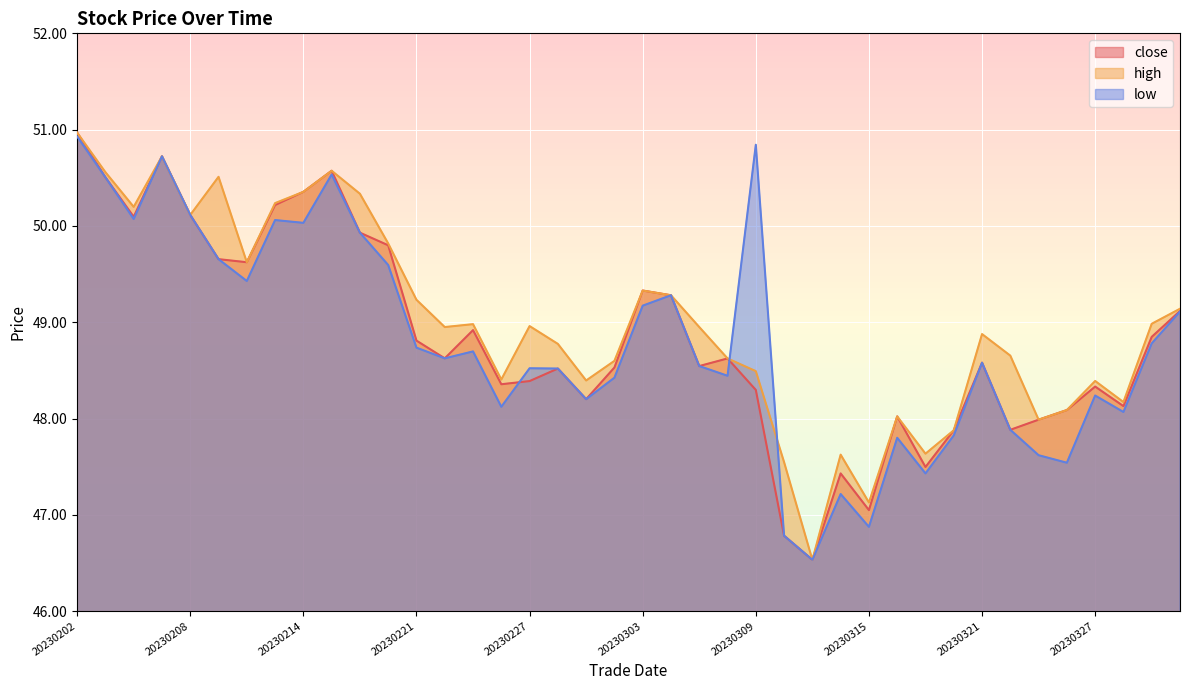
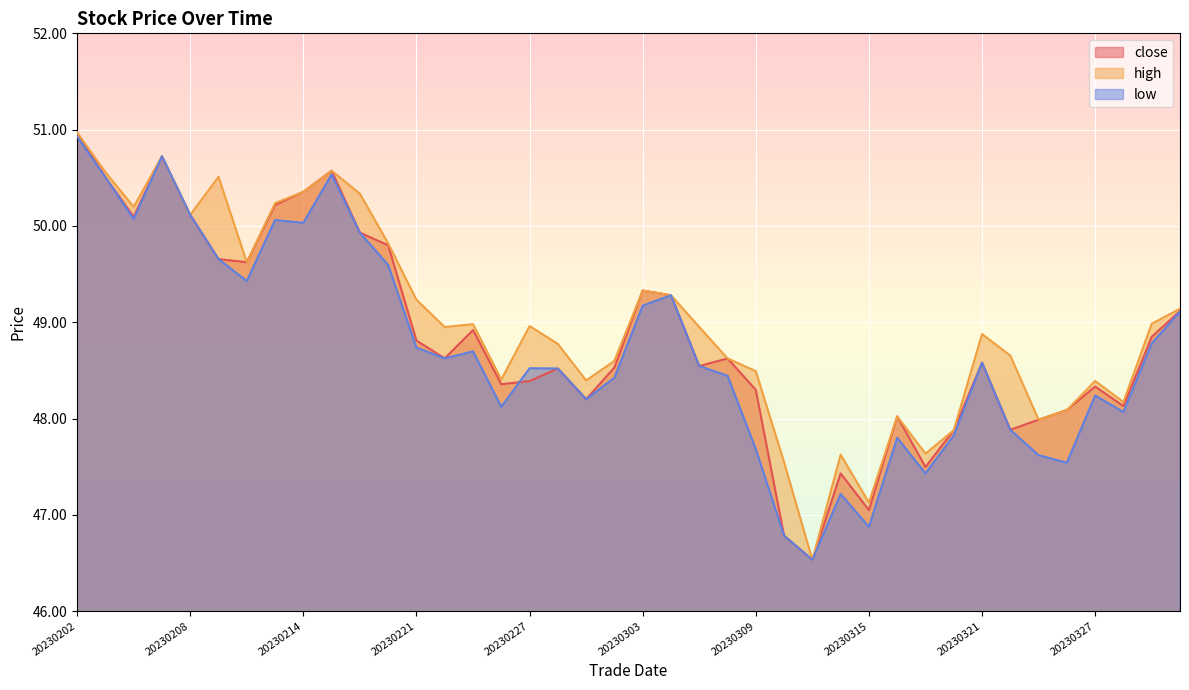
low, 20230309: 50.8 -> 47.7
